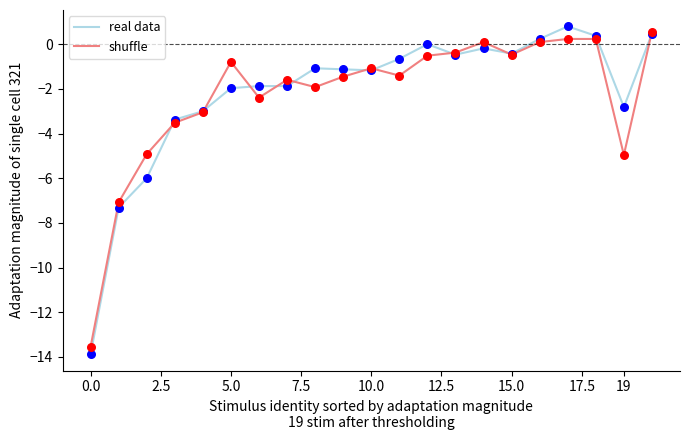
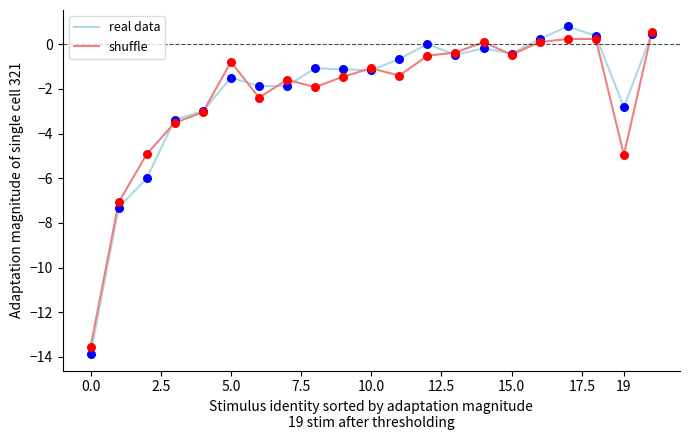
real data, 5.0: -2.0 -> -1.5
